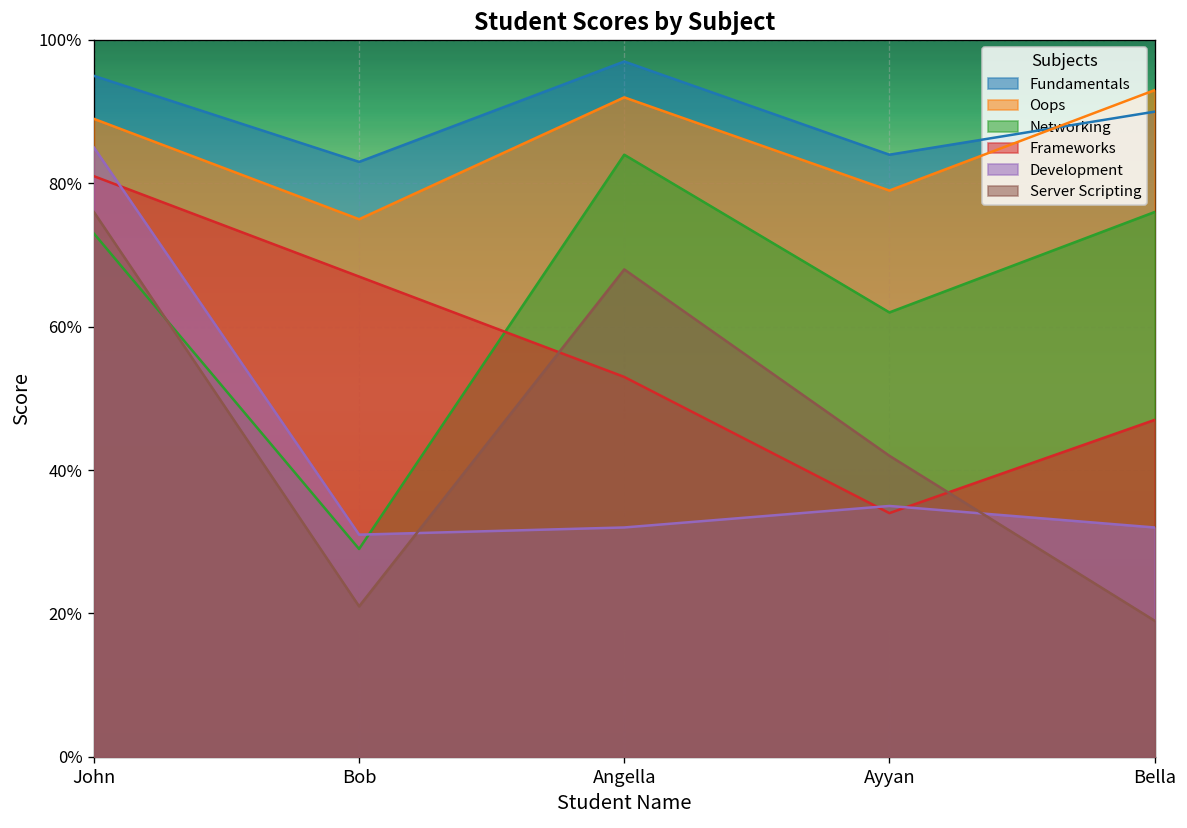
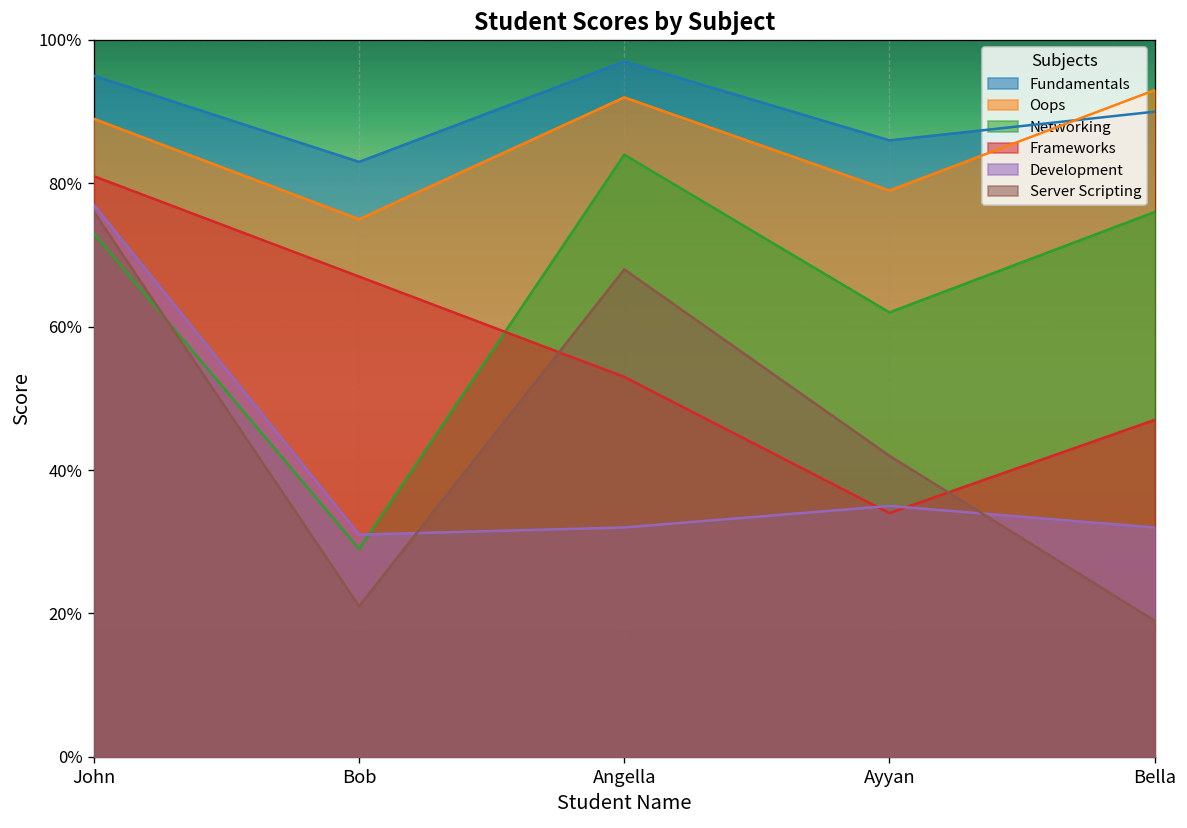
Development, John: 85% -> 77%
Fundamentals, Ayyan: 84% -> 86%
